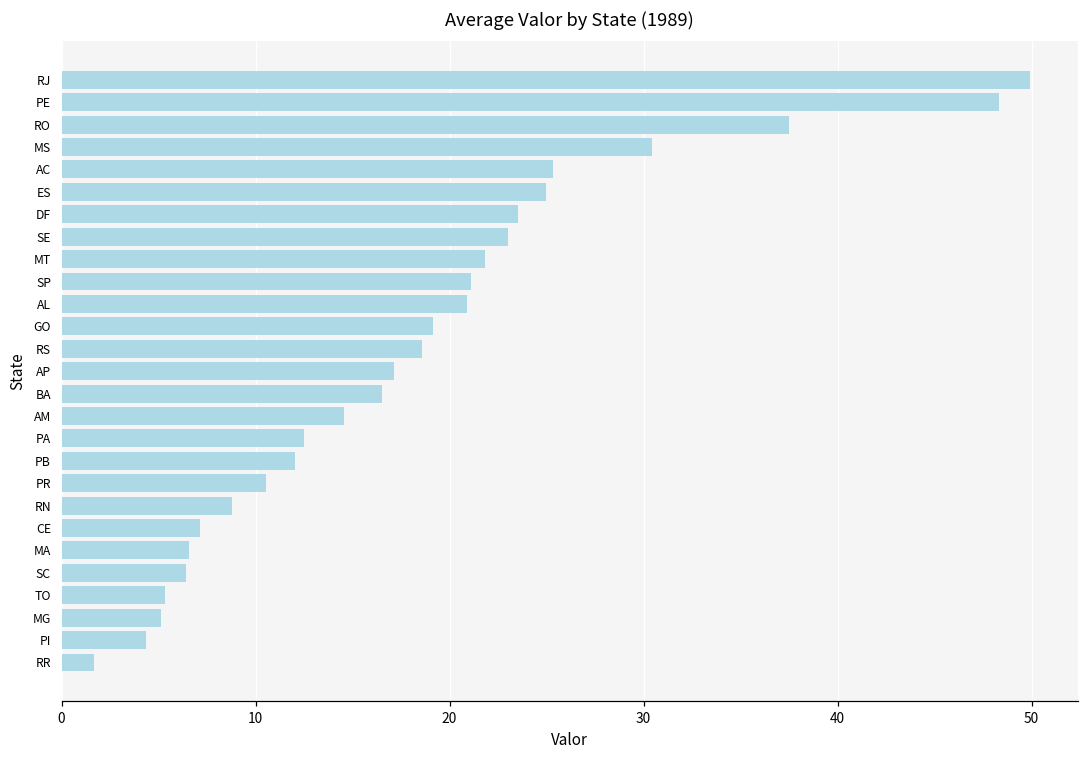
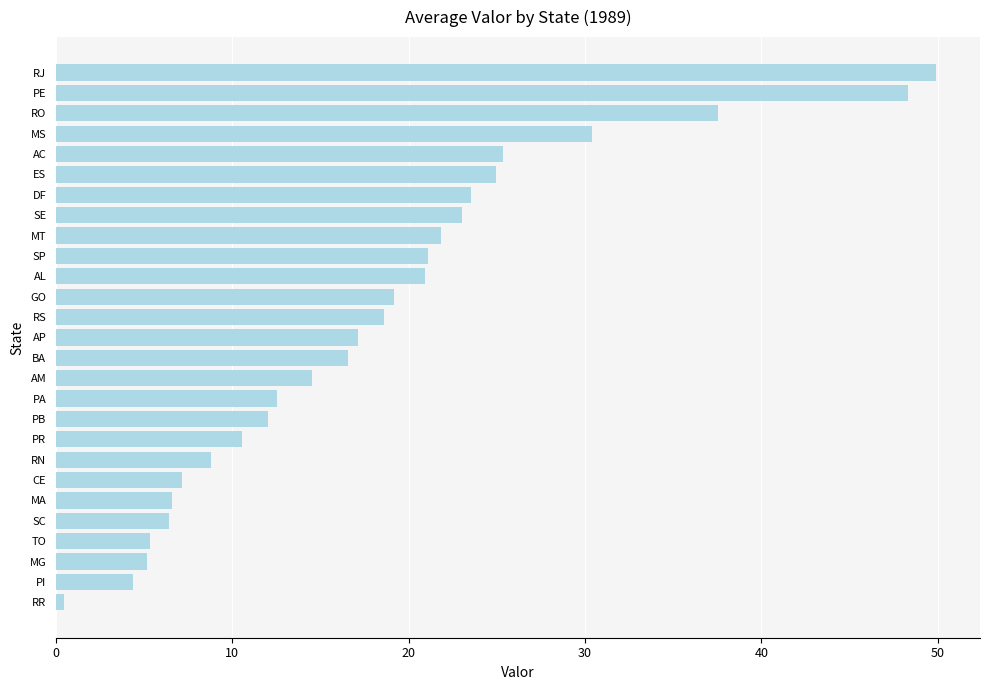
RR: 1.7 -> 0.5
